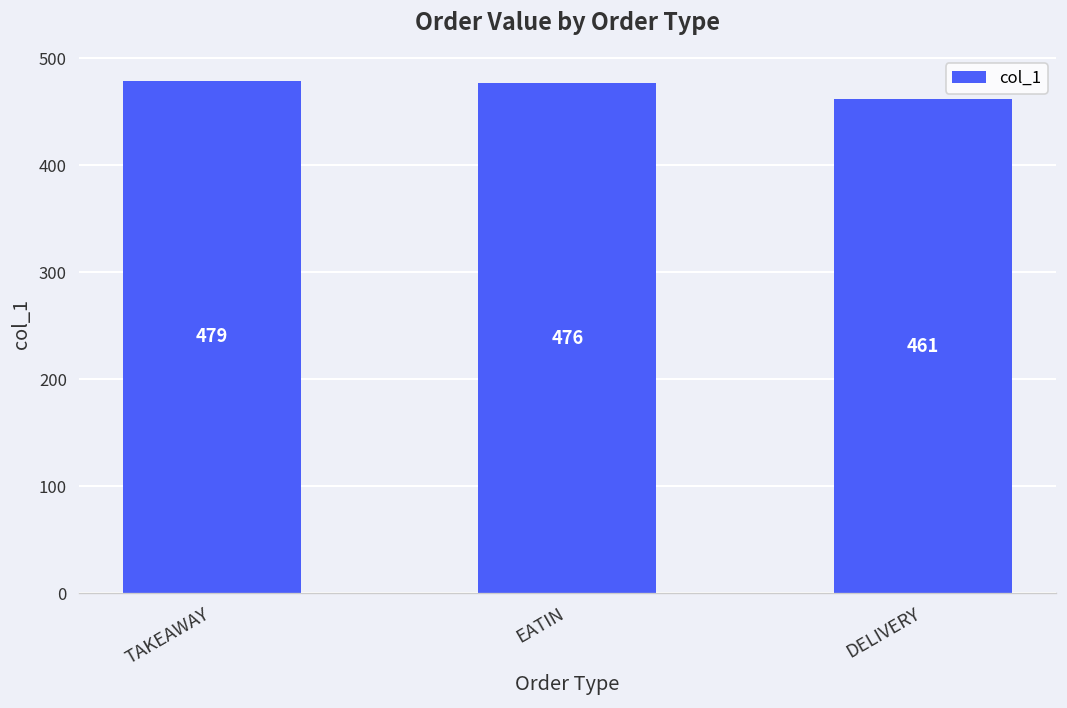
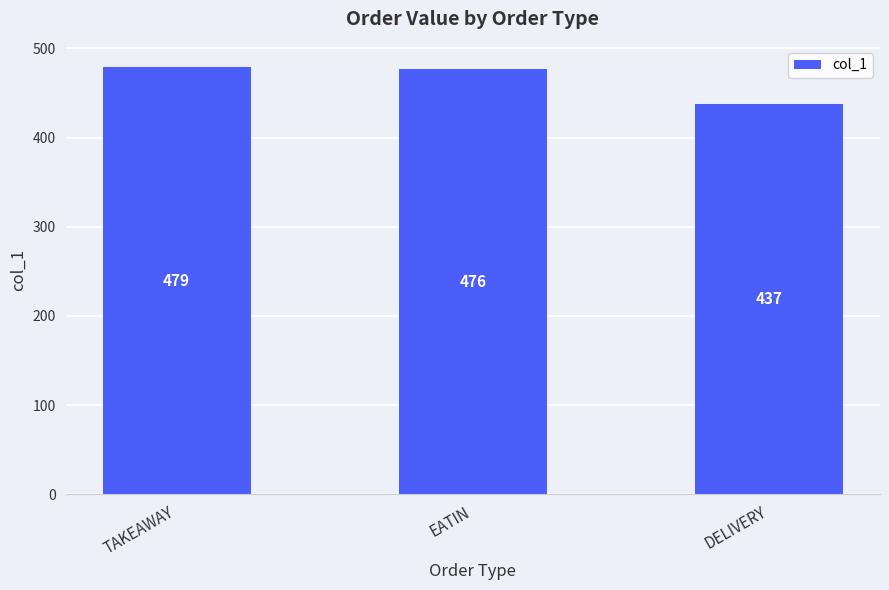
DELIVERY: 461 -> 437
